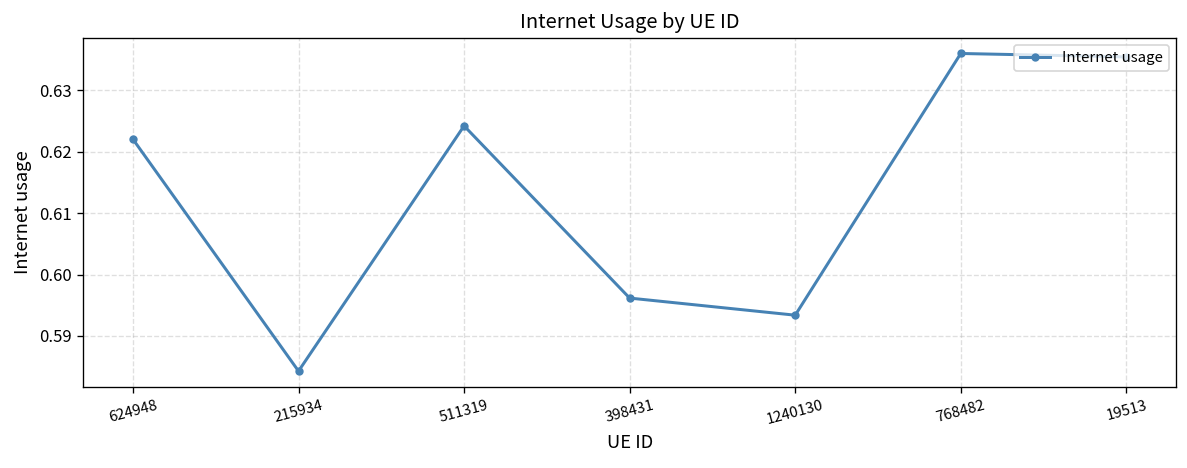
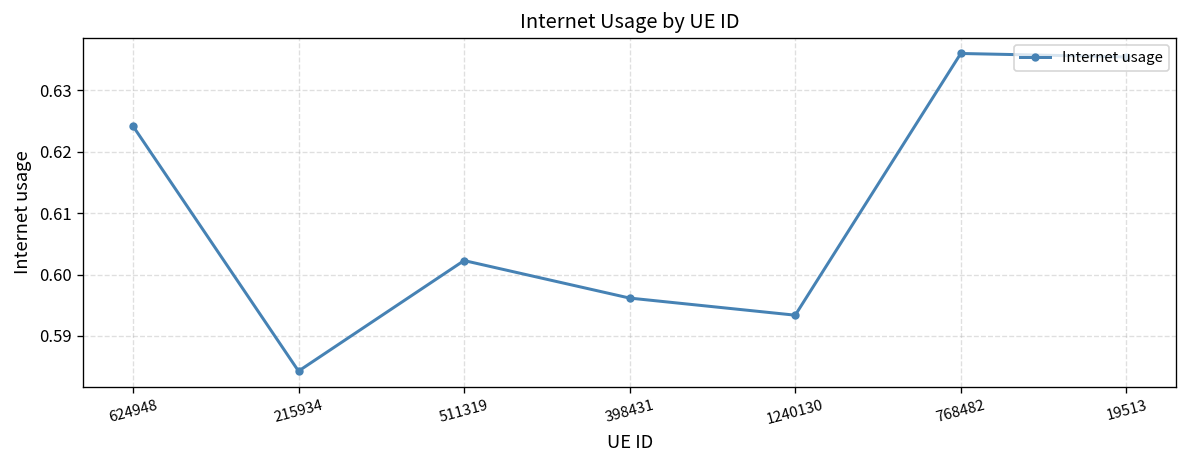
624948: 0.622 -> 0.624
511319: 0.624 -> 0.602
